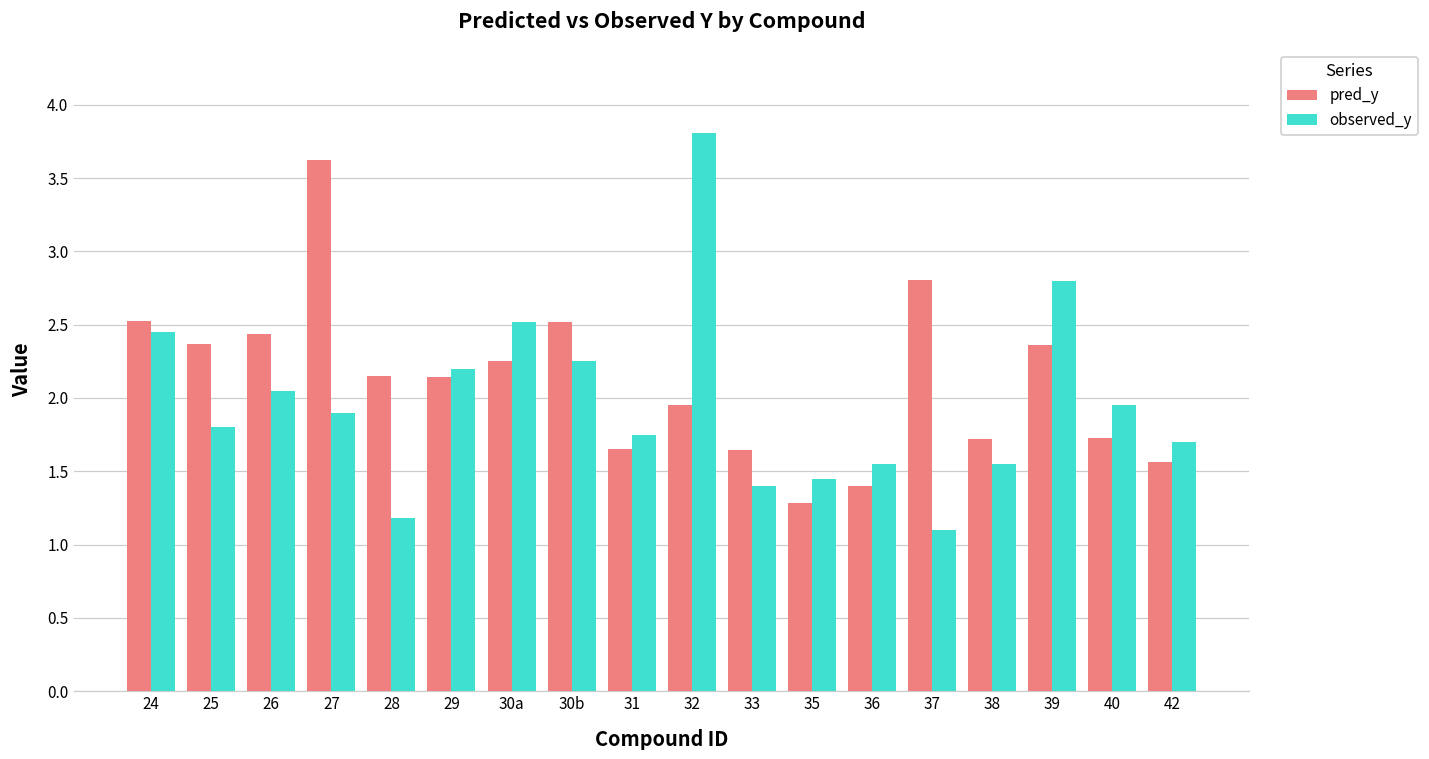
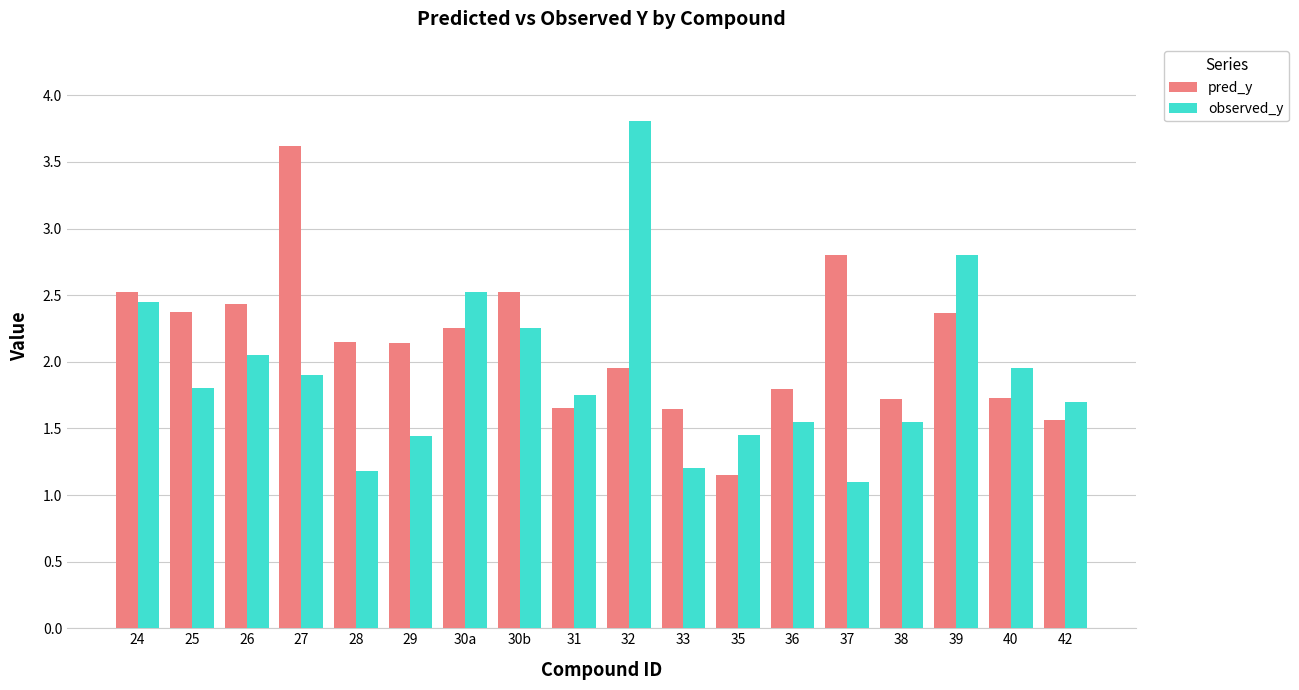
observed_y, 29: 2.20 -> 1.44
observed_y, 33: 1.4 -> 1.2
pred_y, 35: 1.28 -> 1.15
pred_y, 36: 1.40 -> 1.80
